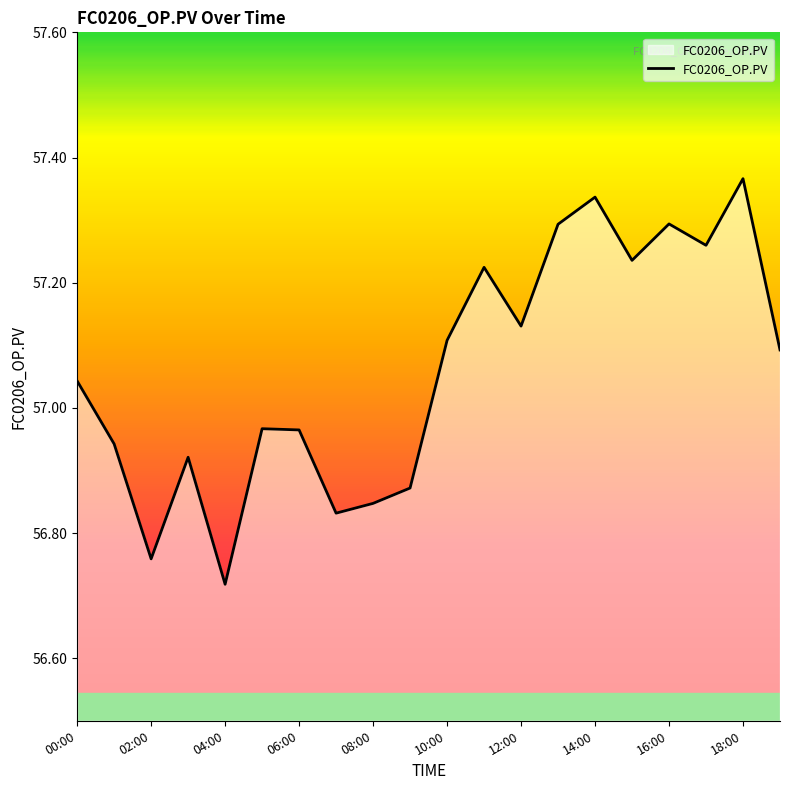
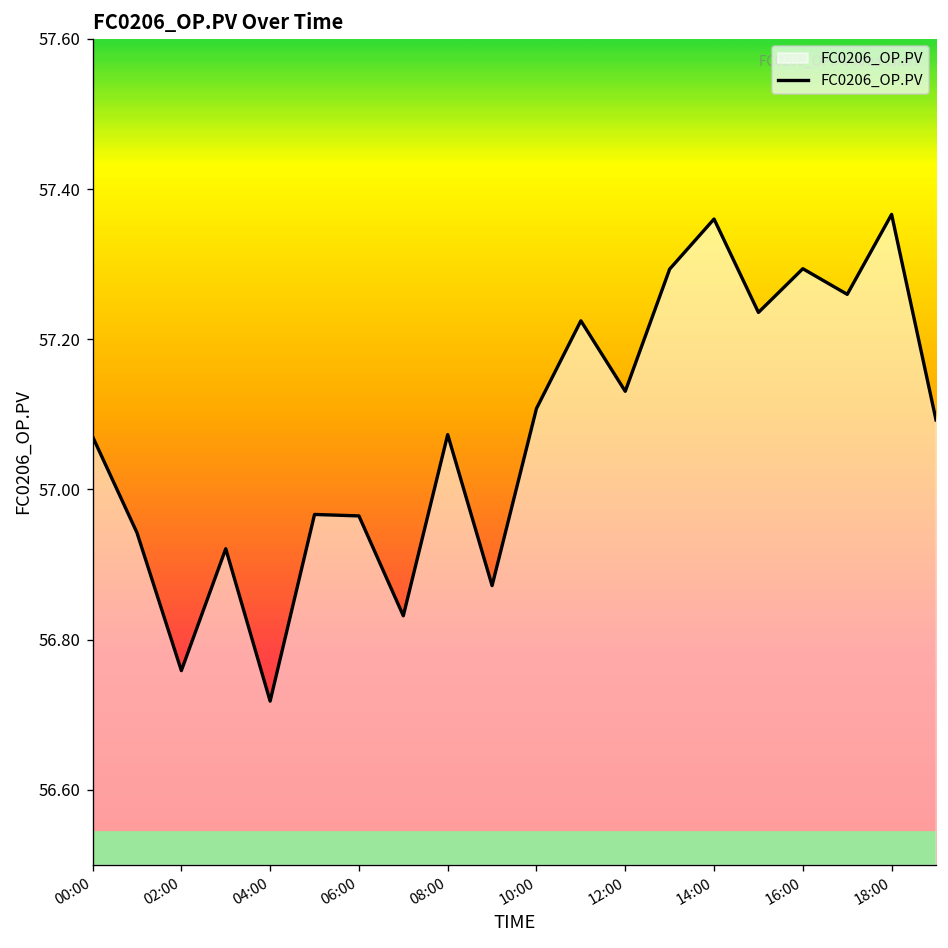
00:00: 57.04 -> 57.07
08:00: 56.85 -> 57.07
14:00: 57.34 -> 57.36
